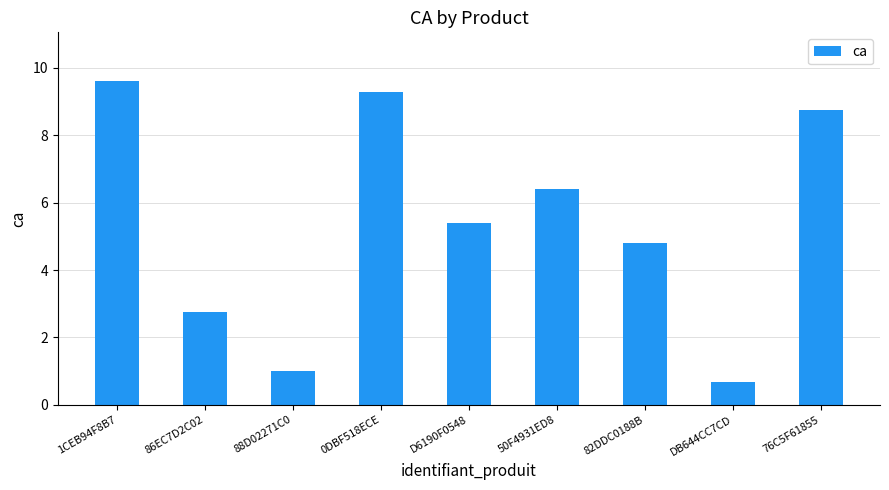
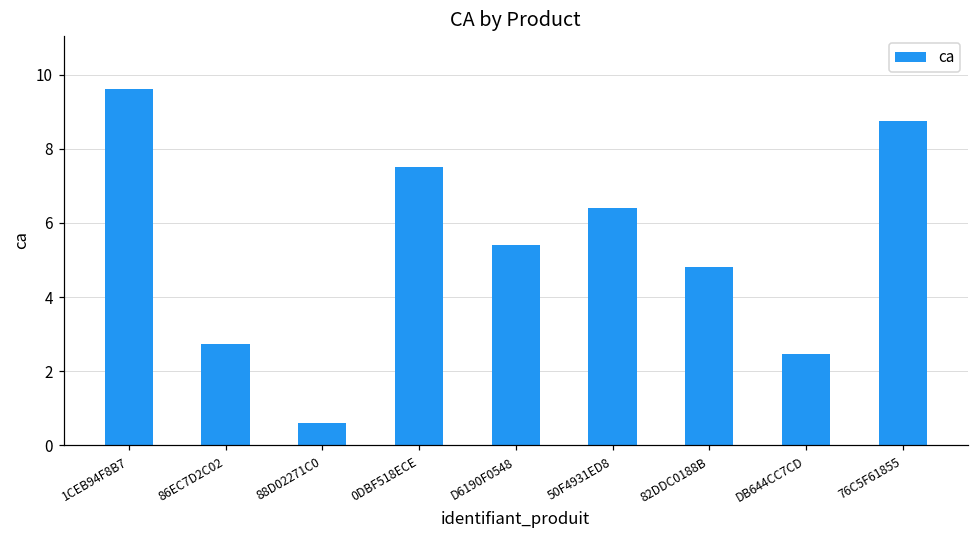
88D02271C0: 1.0 -> 0.6
0DBF518ECE: 9.3 -> 7.5
DB644CC7CD: 0.7 -> 2.5
